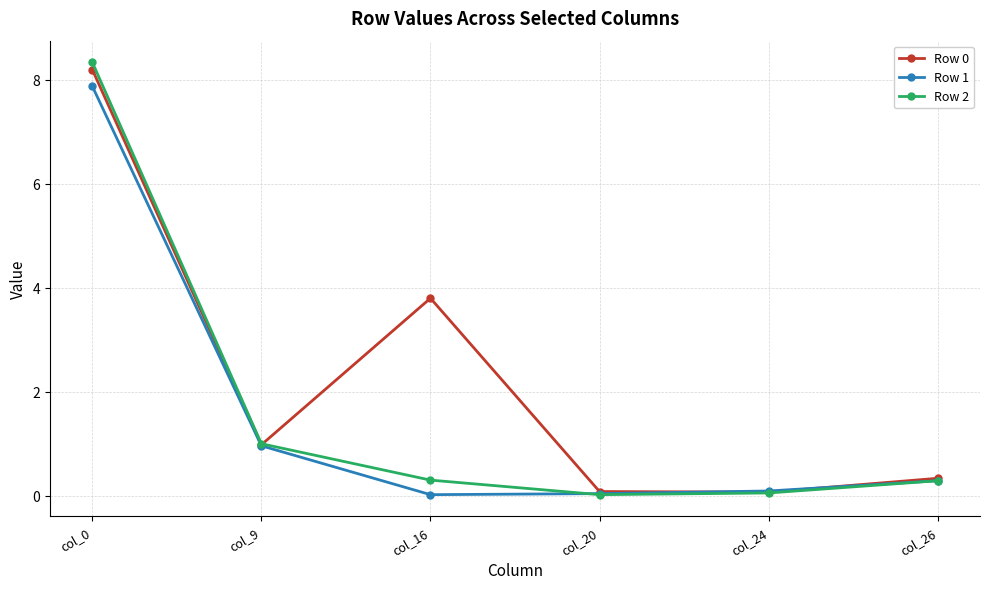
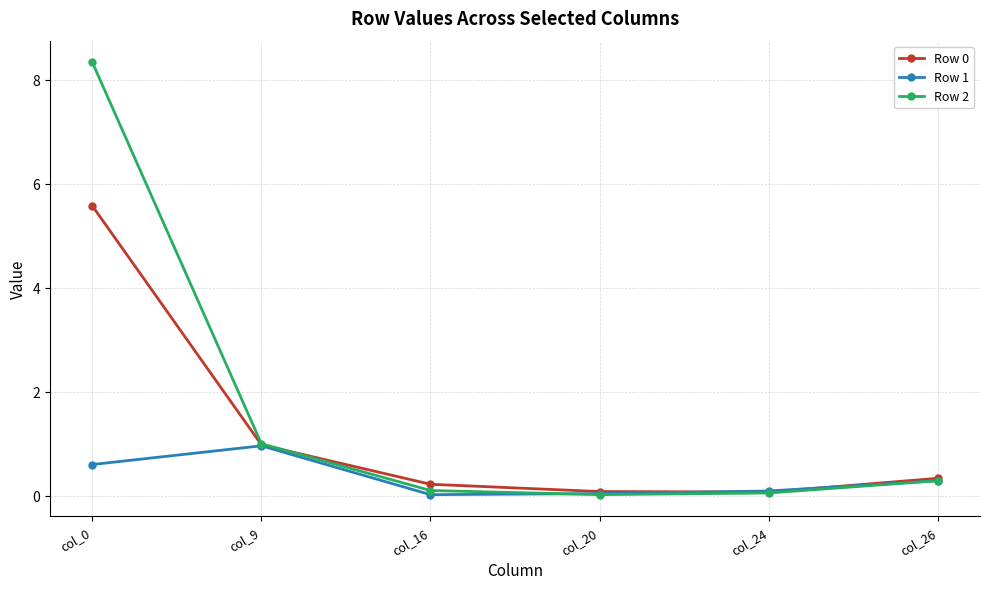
Row 0, col_0: 8.2 -> 5.6
Row 1, col_0: 7.9 -> 0.6
Row 0, col_16: 3.8 -> 0.2
Row 2, col_16: 0.3 -> 0.1
